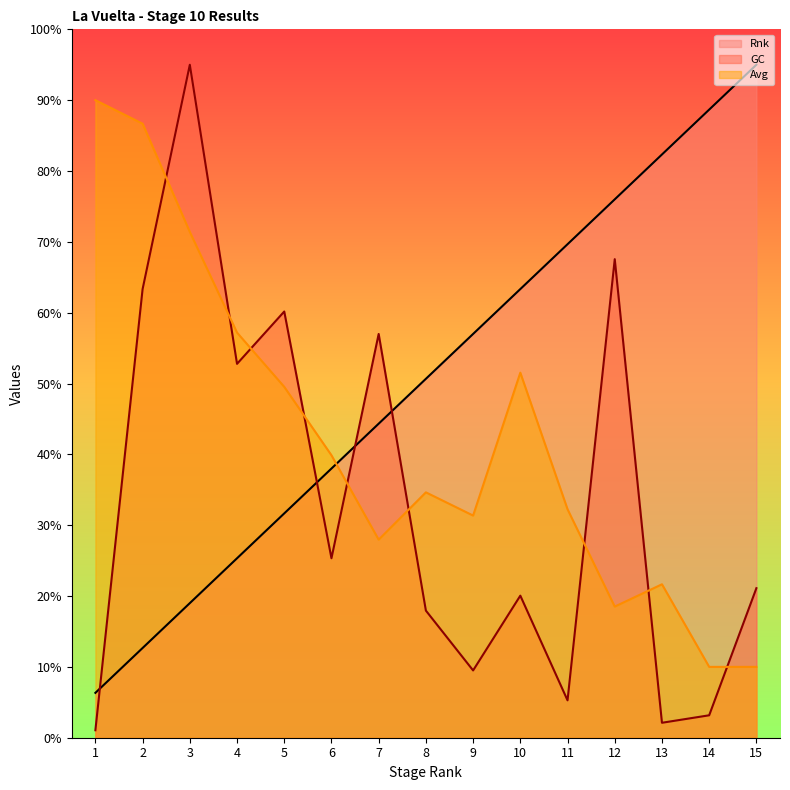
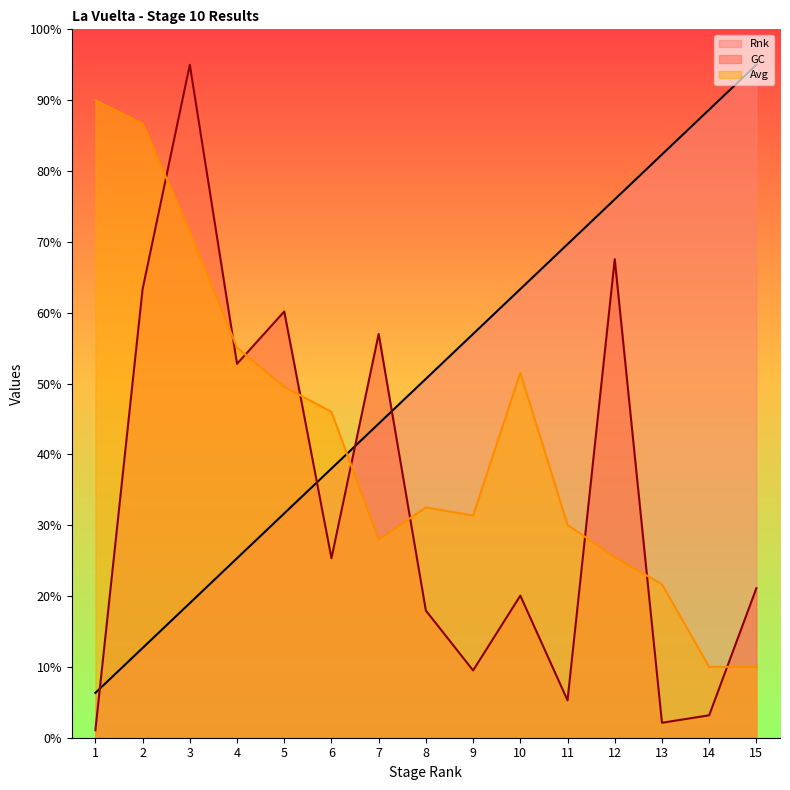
Avg, 4: 57% -> 55%
Avg, 6: 40% -> 46%
Avg, 8: 35% -> 33%
Avg, 11: 32% -> 30%
Avg, 12: 19% -> 25%
